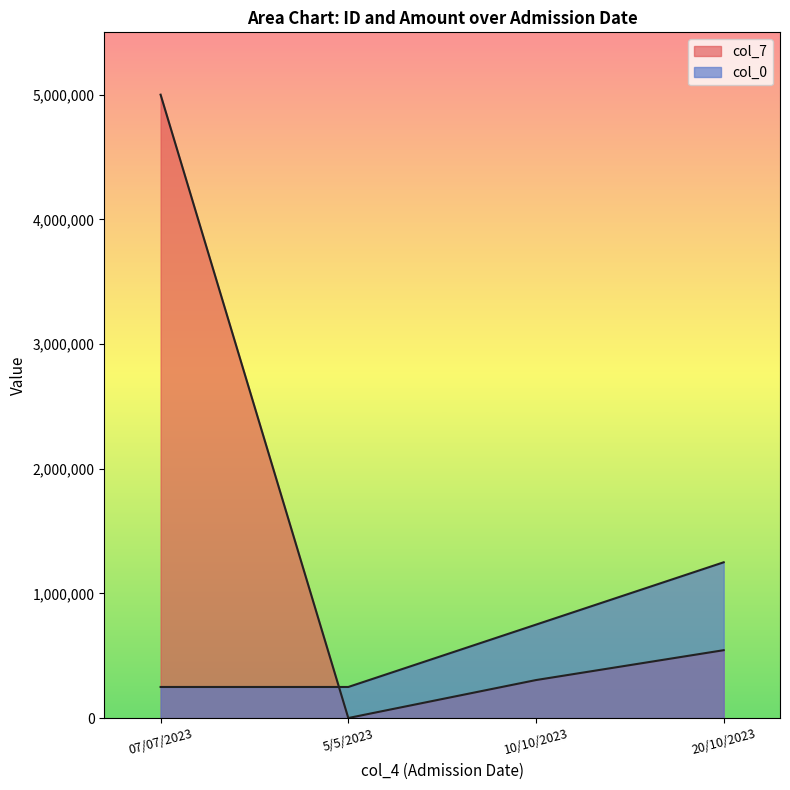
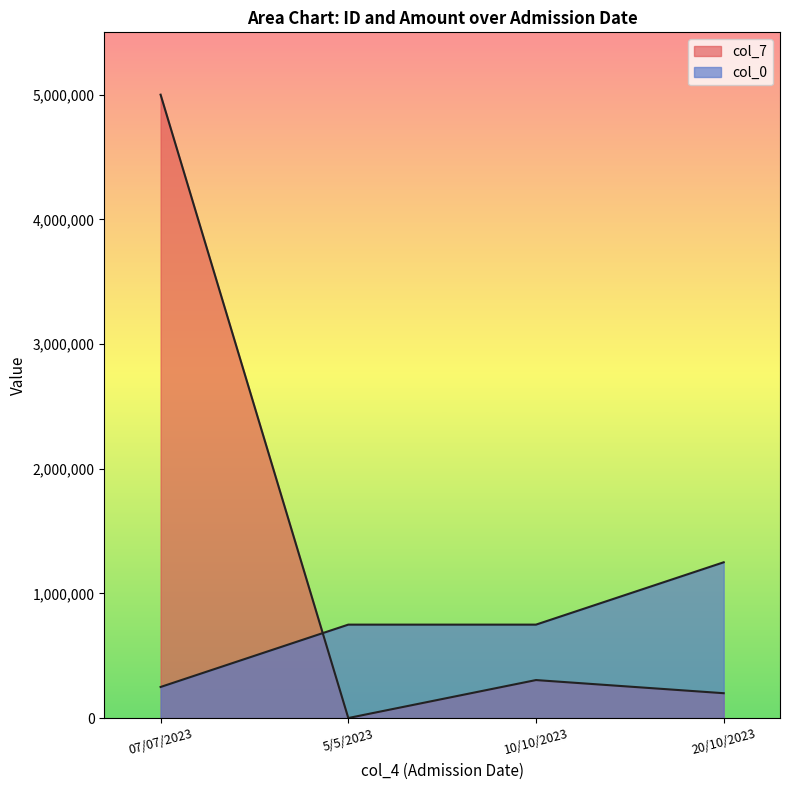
col_0, 5/5/2023: 250,000 -> 750,000
col_7, 20/10/2023: 550,000 -> 200,000
